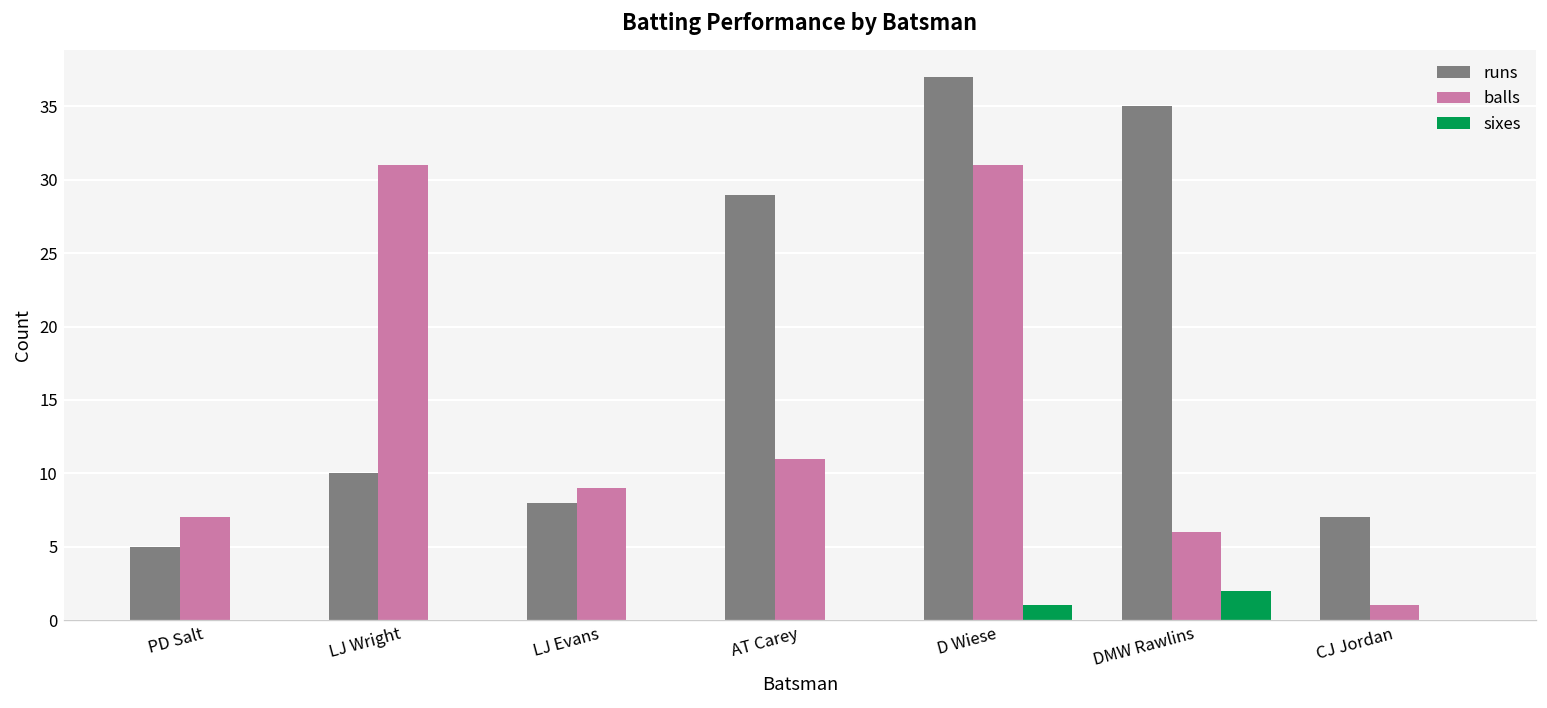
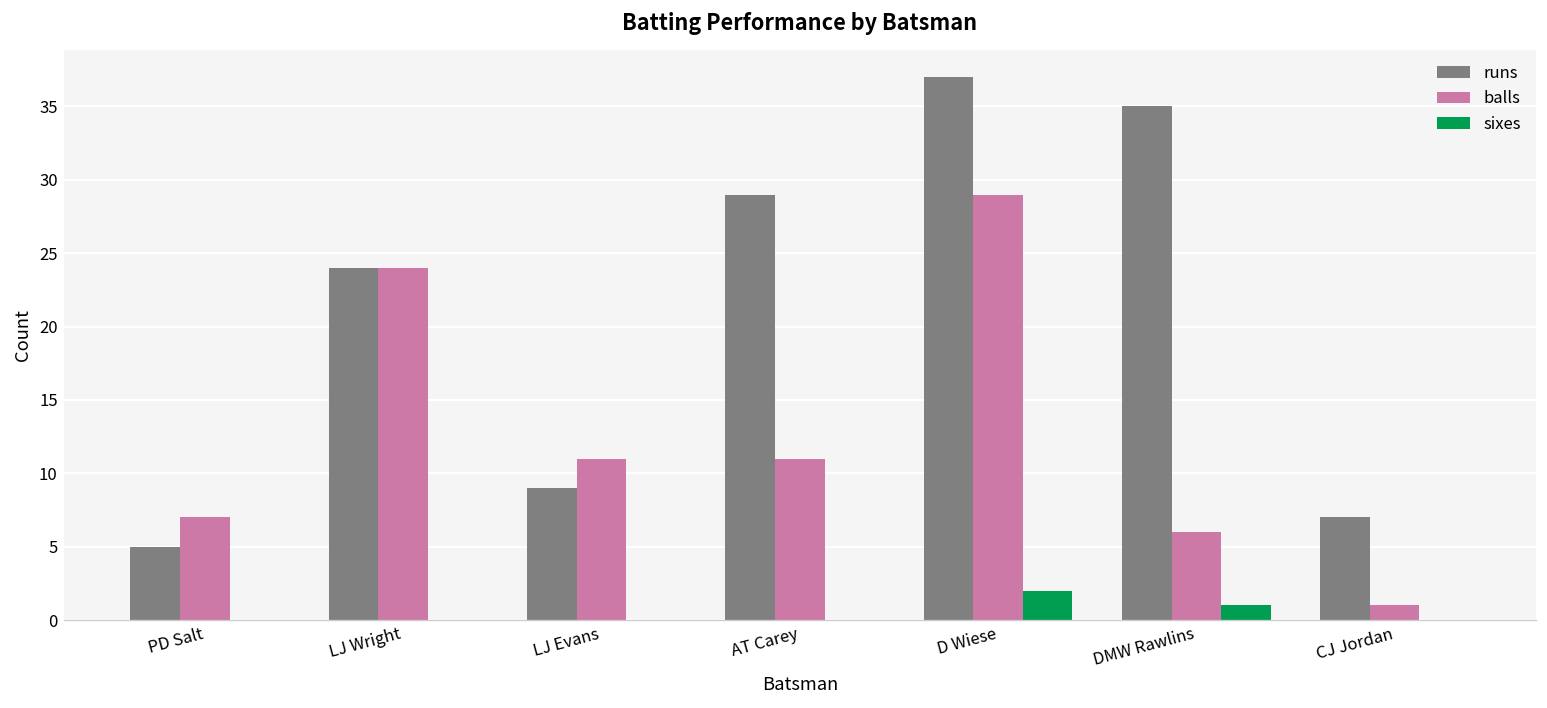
runs, LJ Wright: 10 -> 24
balls, LJ Wright: 31 -> 24
runs, LJ Evans: 8 -> 9
balls, LJ Evans: 9 -> 11
balls, D Wiese: 31 -> 29
sixes, D Wiese: 1 -> 2
sixes, DMW Rawlins: 2 -> 1
